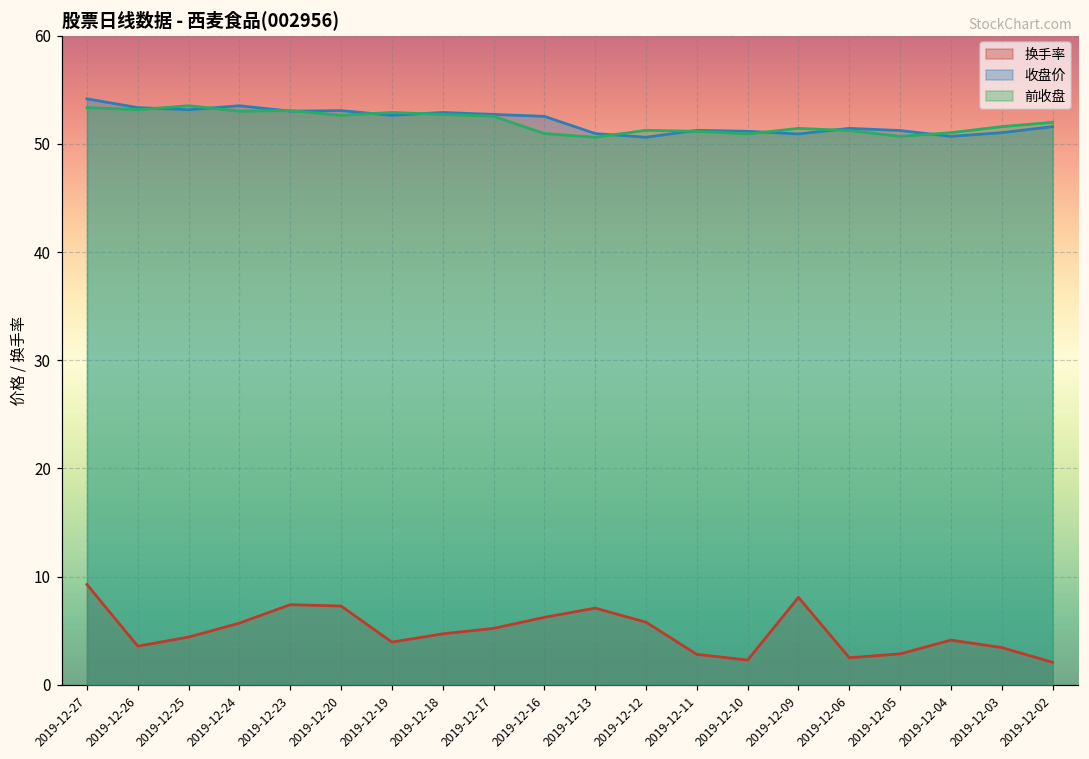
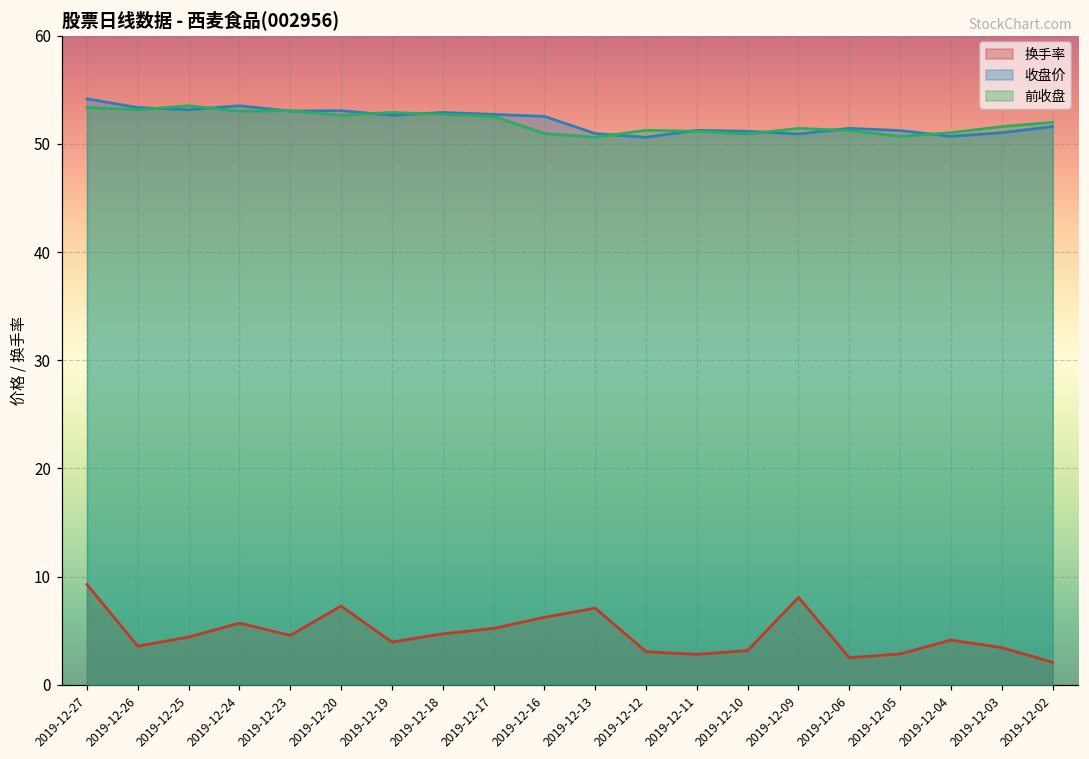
换手率, 2019-12-23: 7 -> 5
换手率, 2019-12-12: 6 -> 3
换手率, 2019-12-10: 2 -> 3
